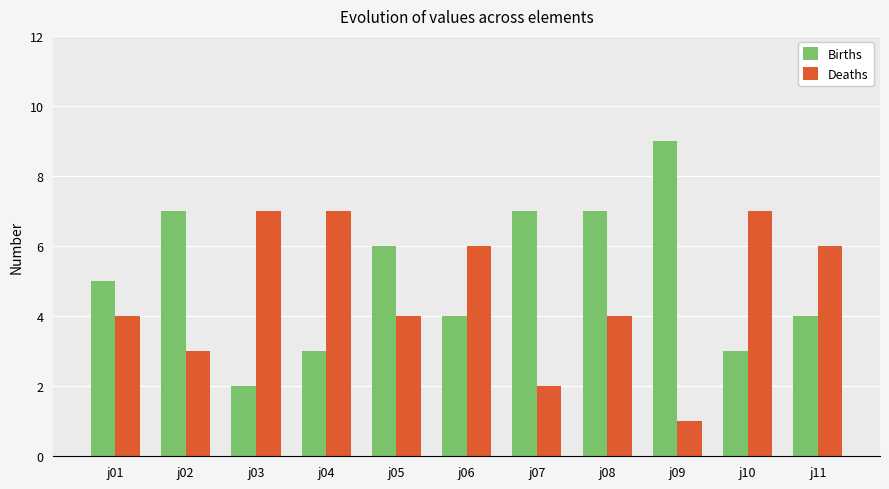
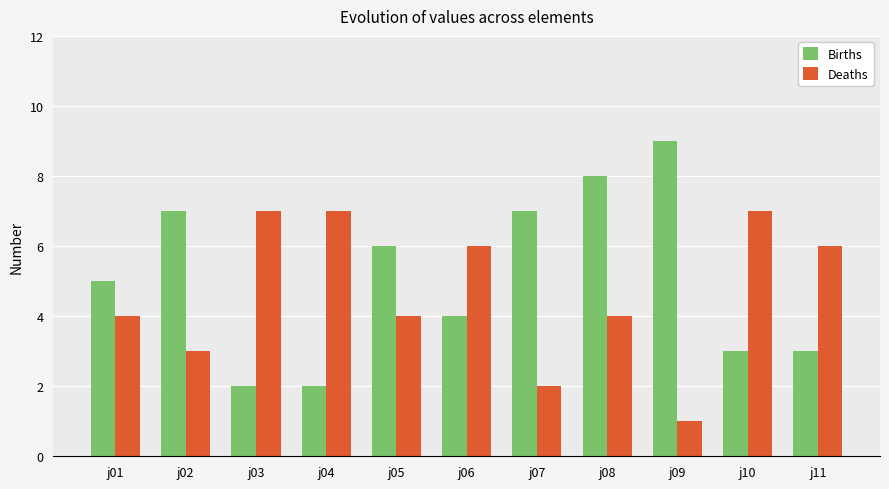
Births, j04: 3 -> 2
Births, j08: 7 -> 8
Births, j11: 4 -> 3
